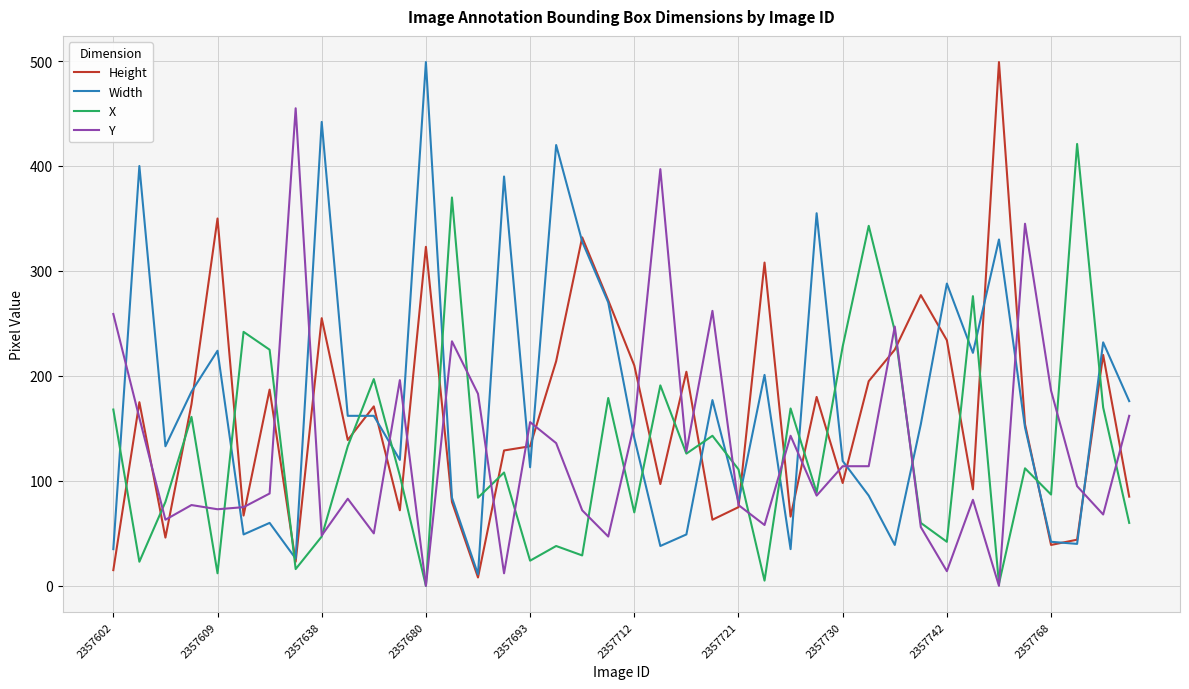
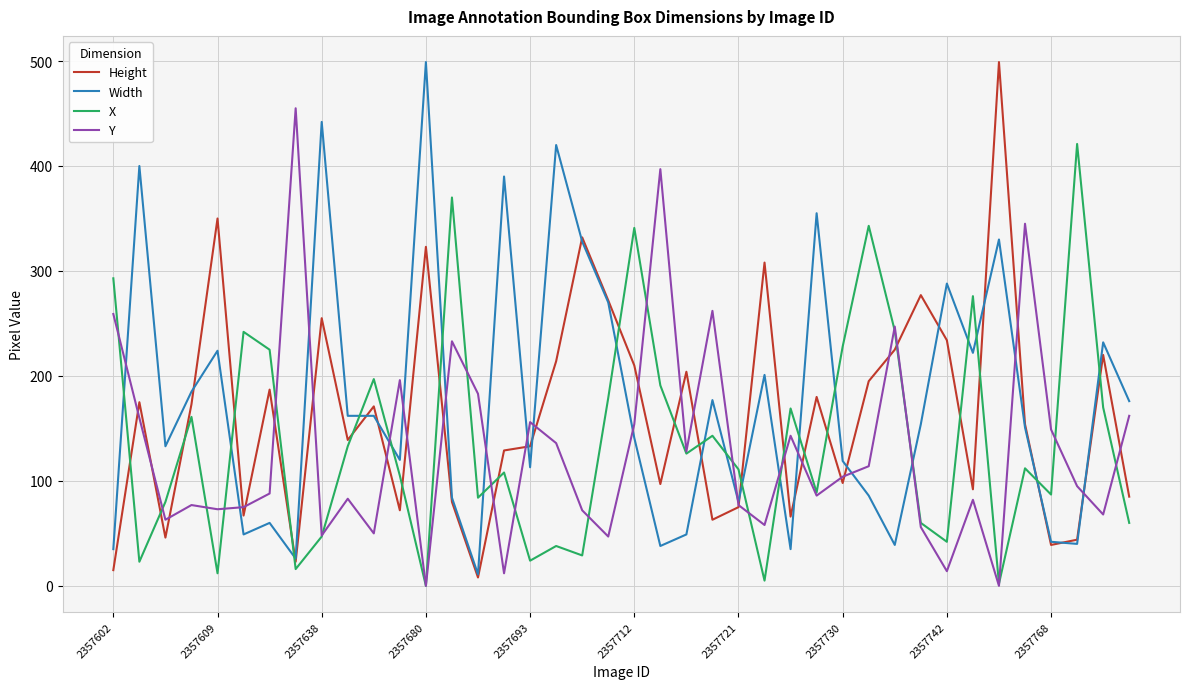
X, 2357602: 168 -> 293
X, 2357712: 70 -> 341
Y, 2357730: 114 -> 104
Y, 2357768: 186 -> 149
